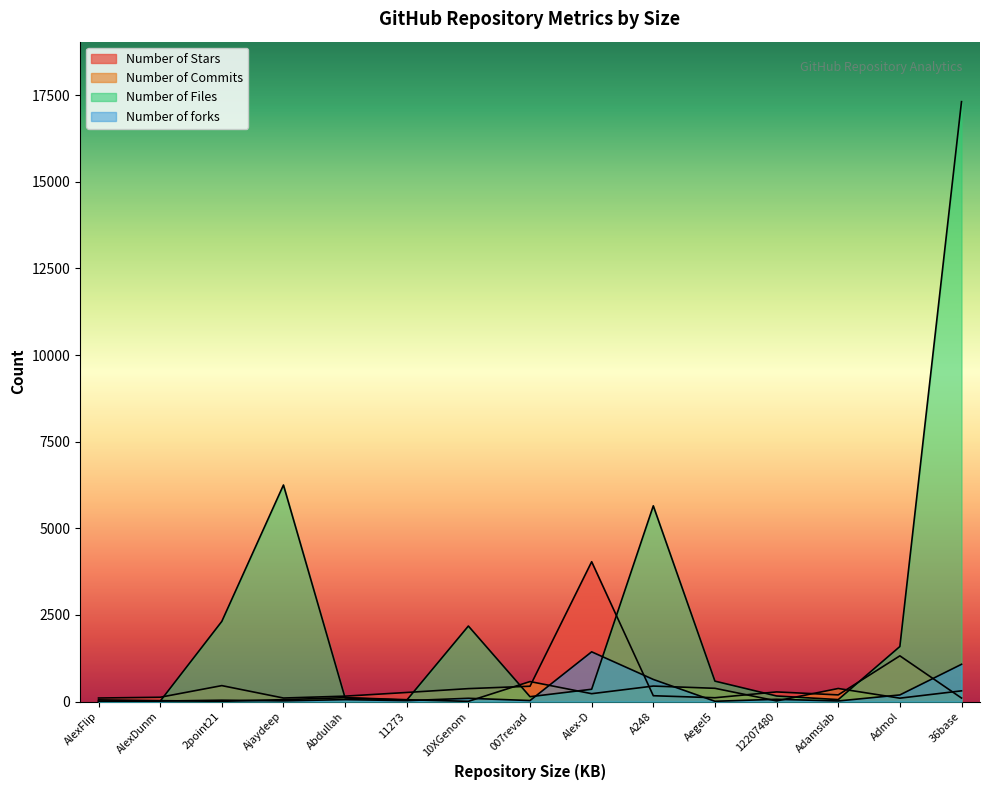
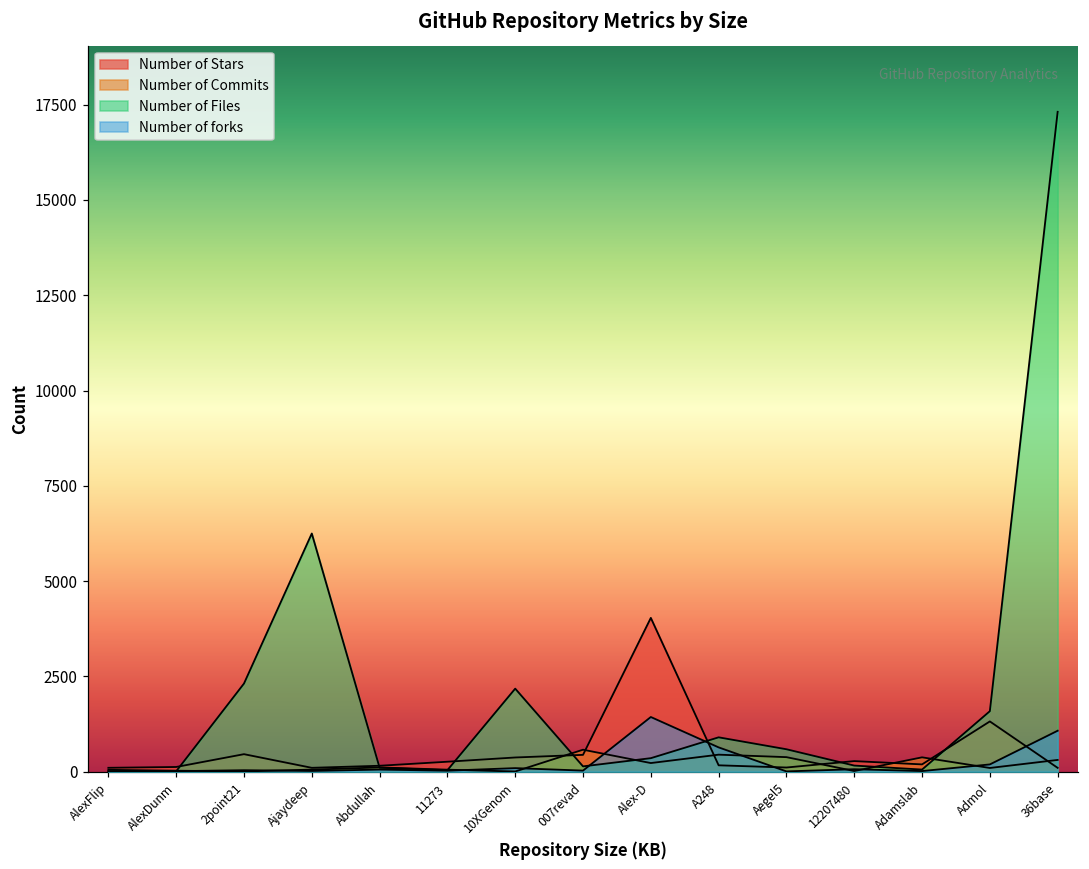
Number of Files, A248: 5600 -> 900
